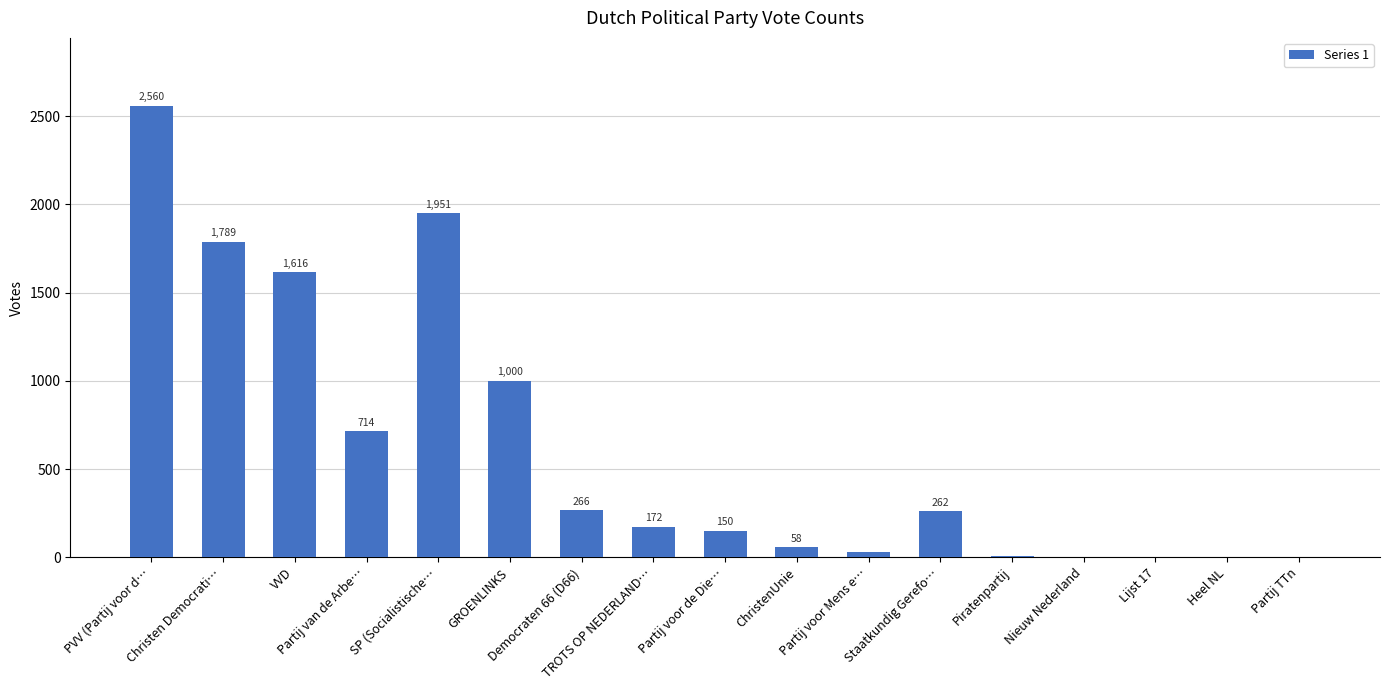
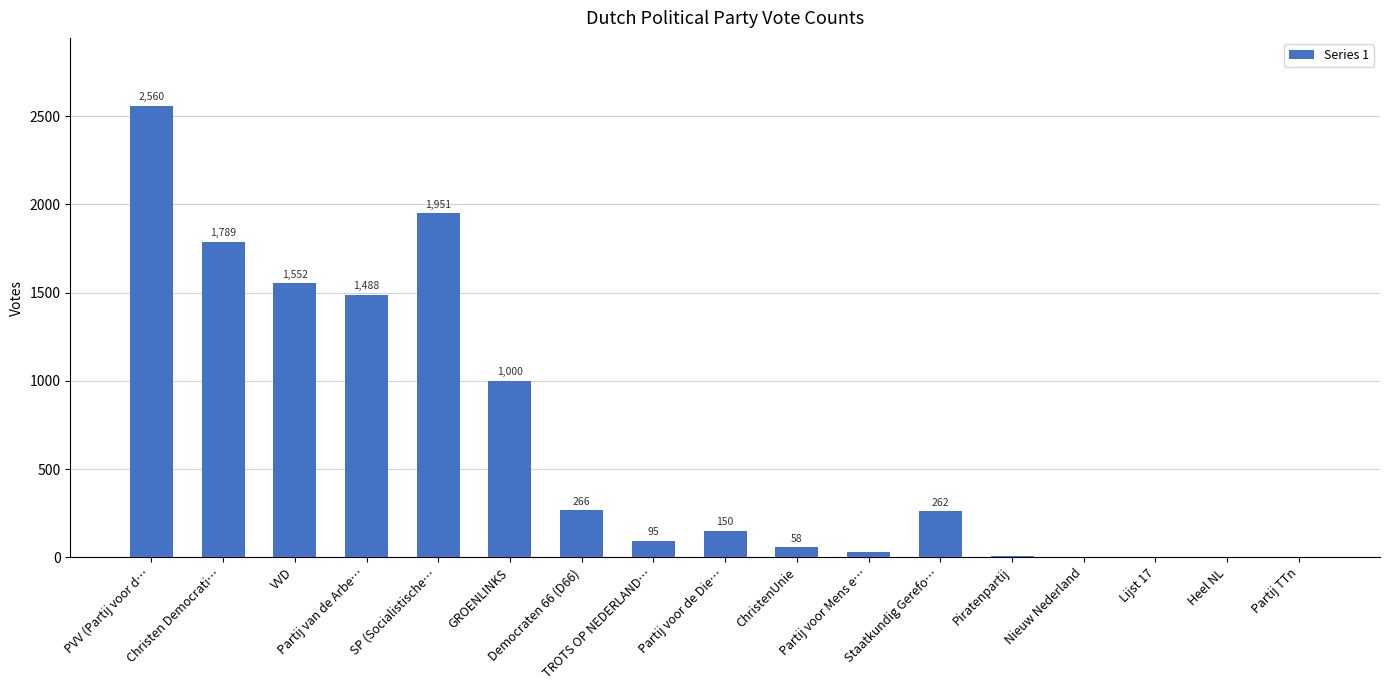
VVD: 1,616 -> 1,552
Partij van de Arbe…: 714 -> 1,488
TROTS OP NEDERLAND…: 172 -> 95
